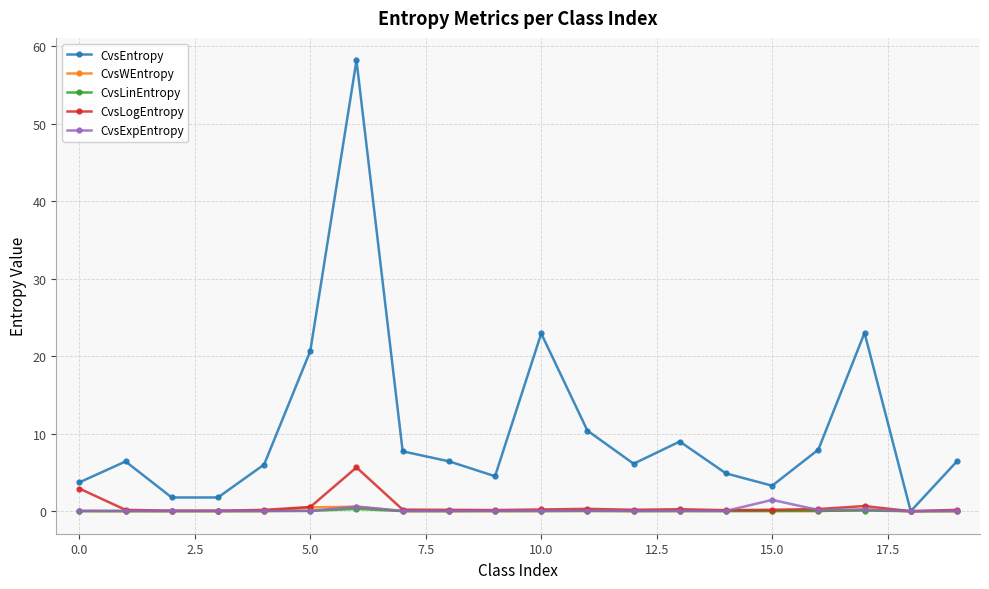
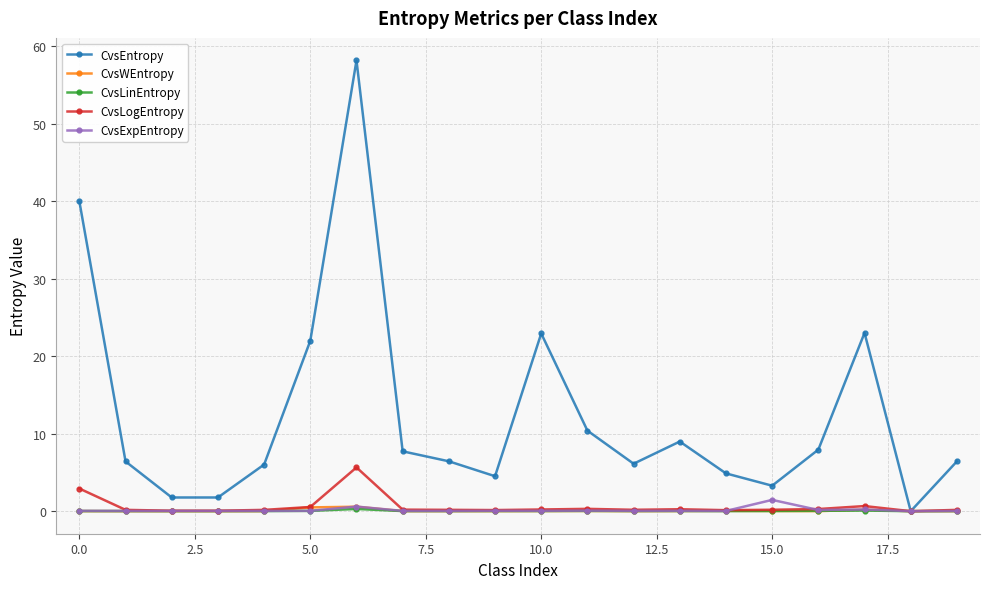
CvsEntropy, 0.0: 4 -> 40
CvsEntropy, 5.0: 21 -> 22
